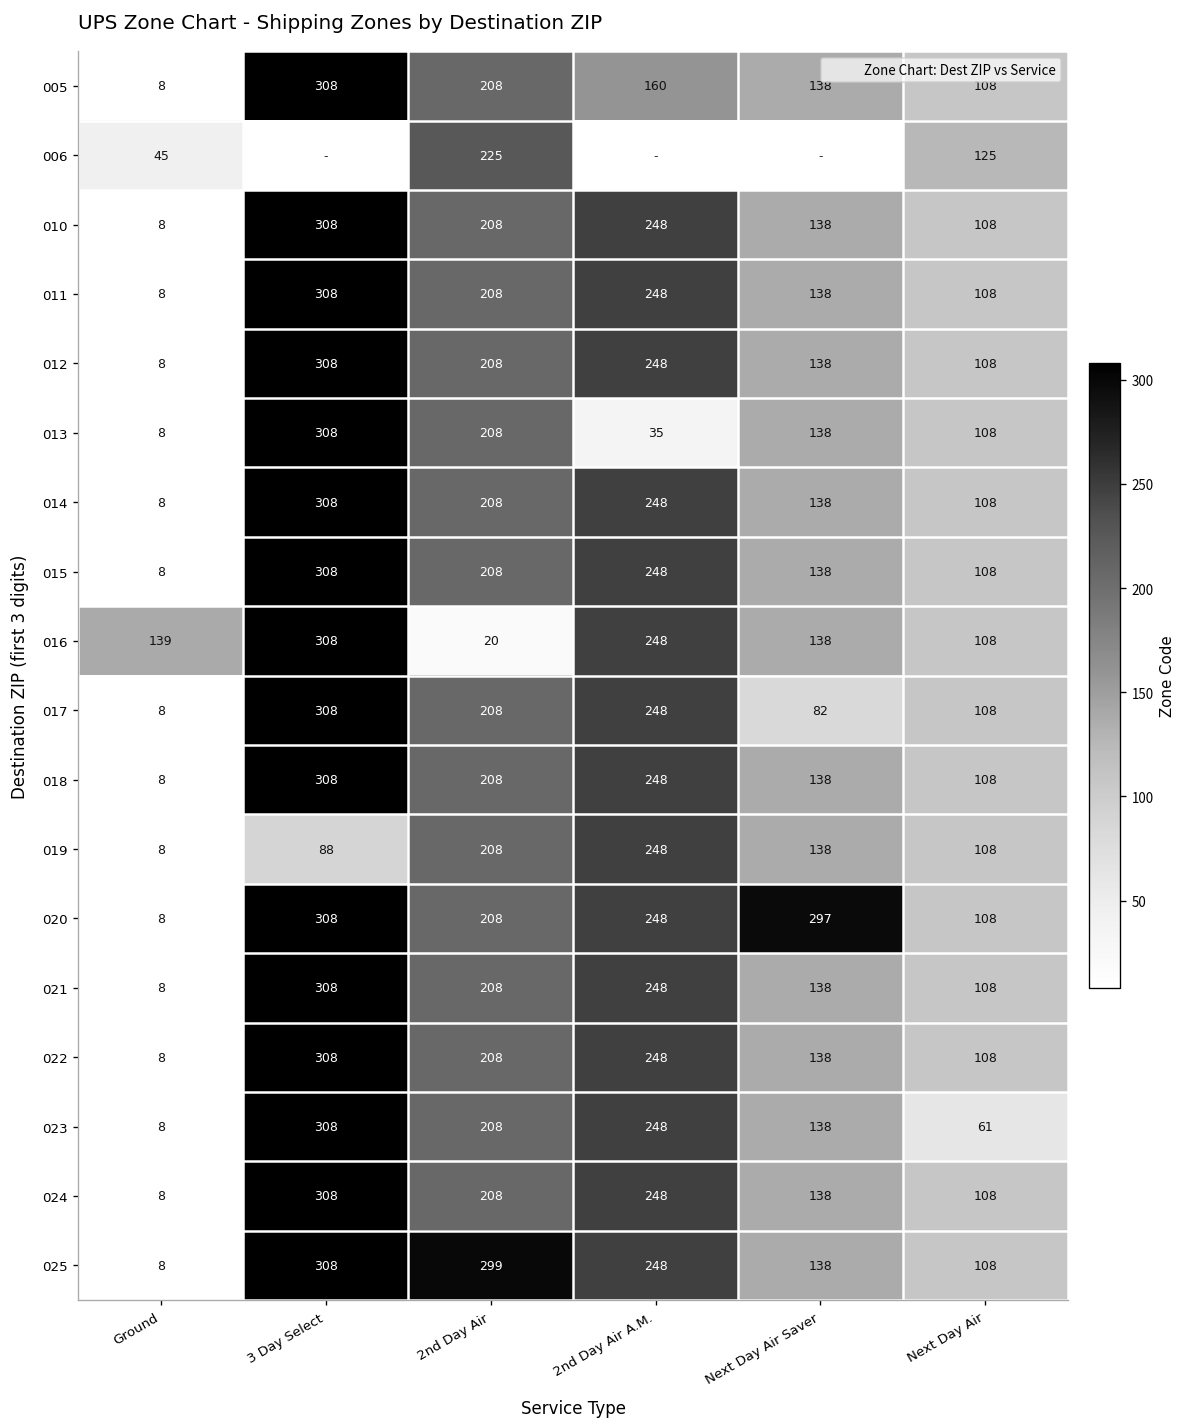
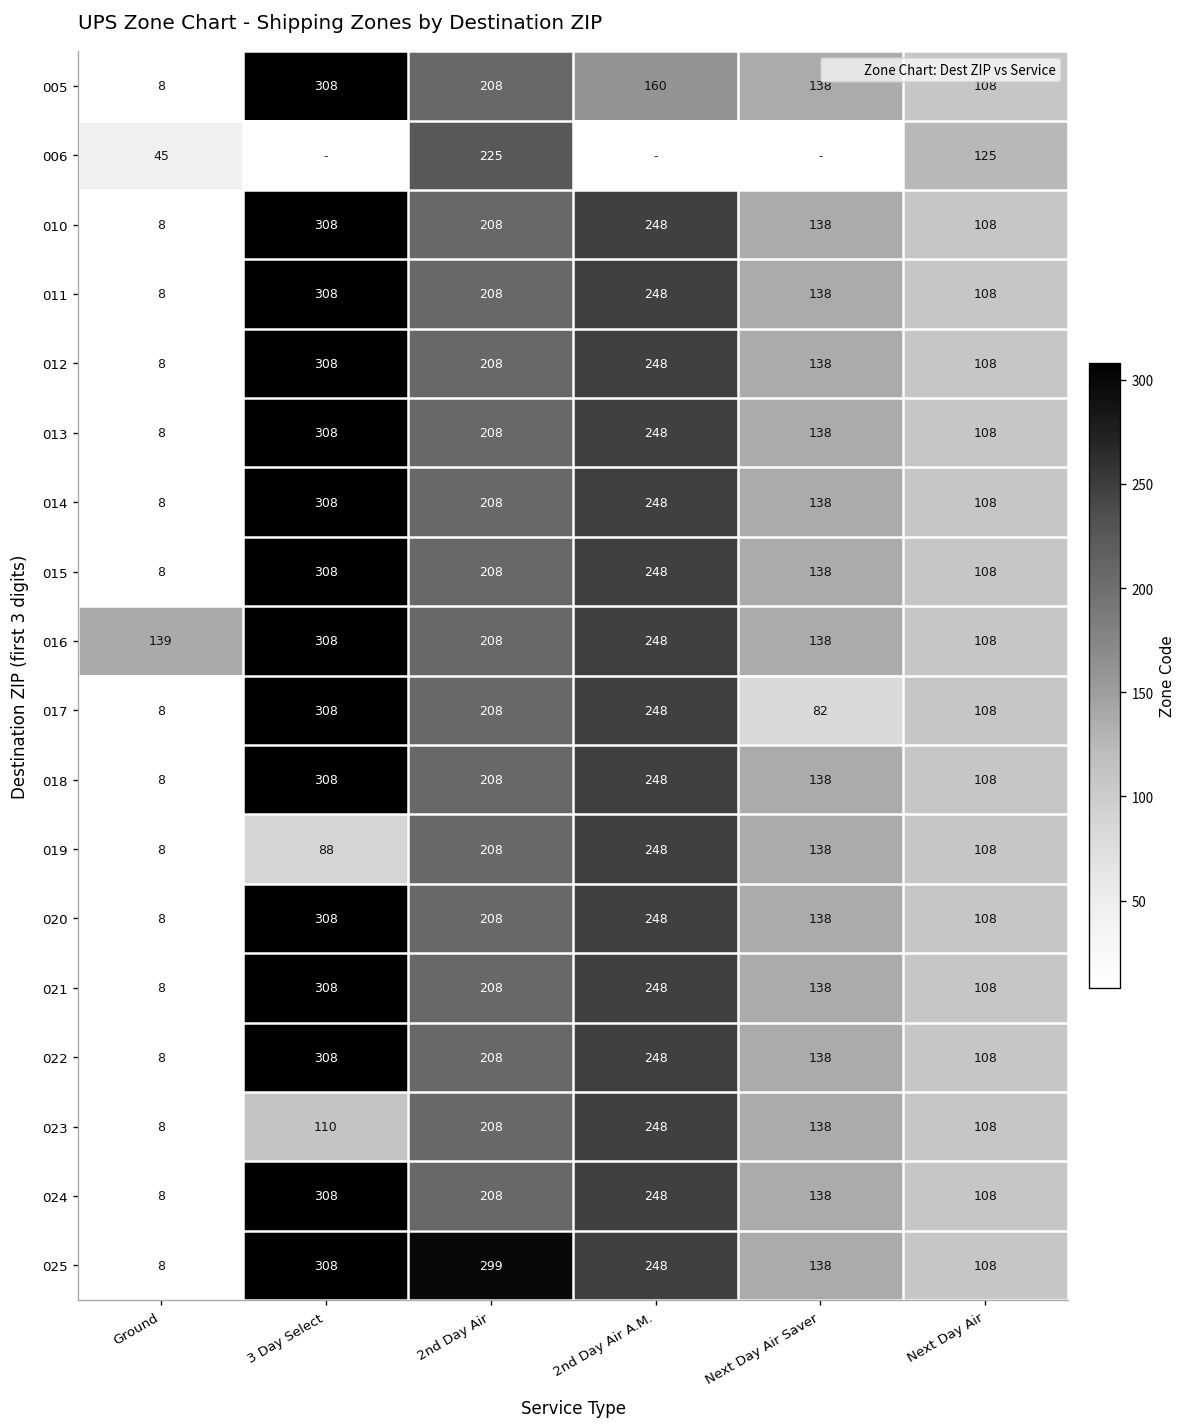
013, 2nd Day Air A.M.: 35 -> 248
016, 2nd Day Air: 20 -> 208
020, Next Day Air Saver: 297 -> 138
023, 3 Day Select: 308 -> 110
023, Next Day Air: 61 -> 108
